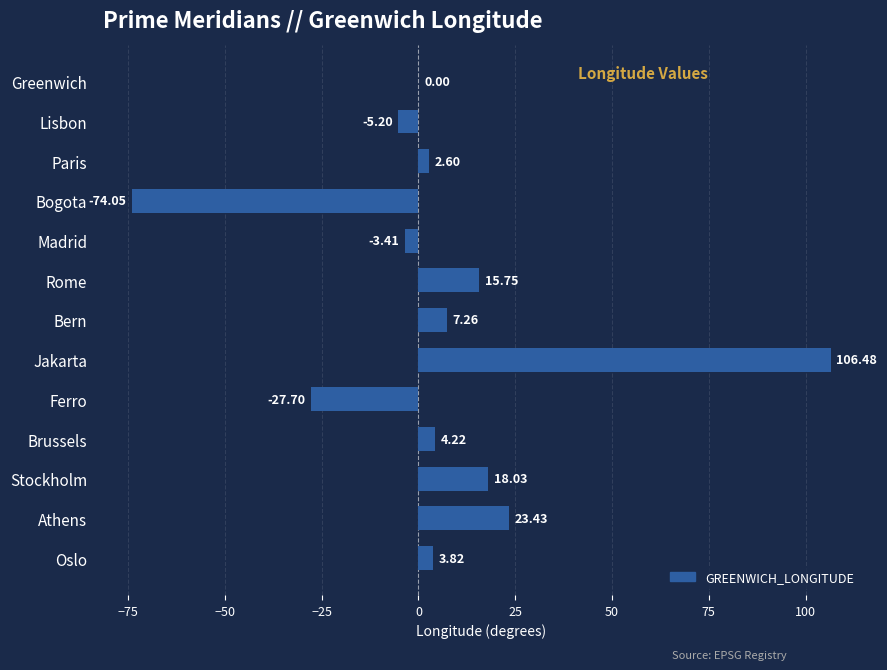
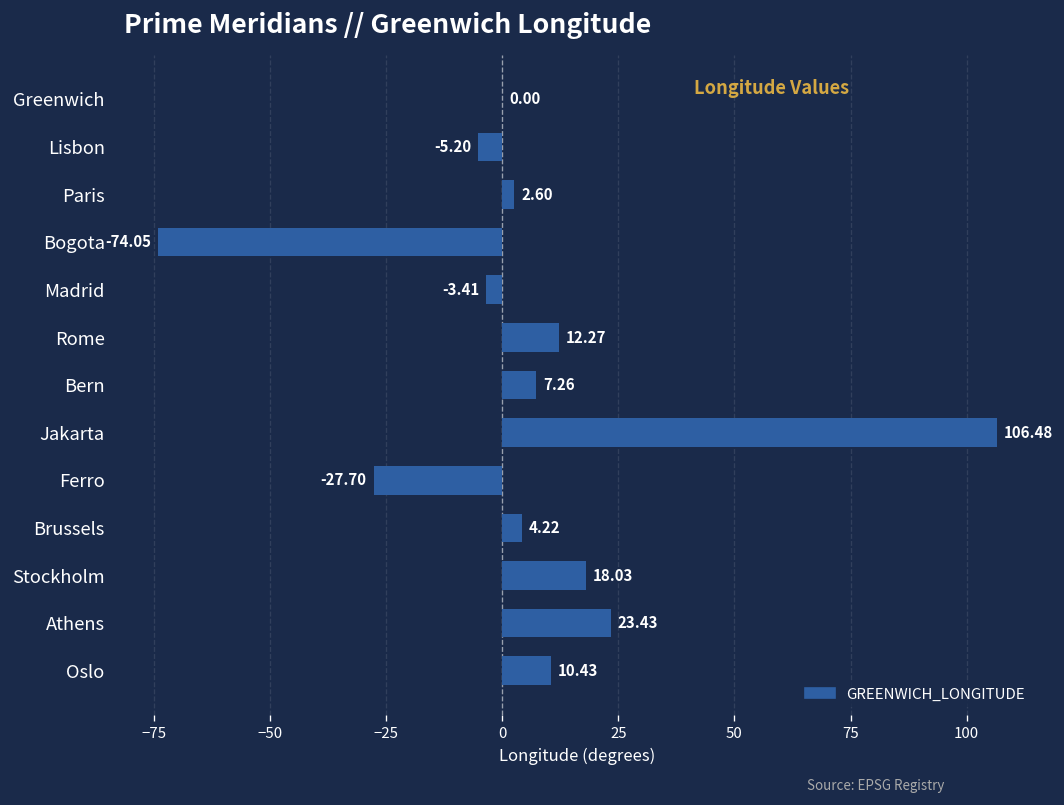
Rome: 15.75 -> 12.27
Oslo: 3.82 -> 10.43
